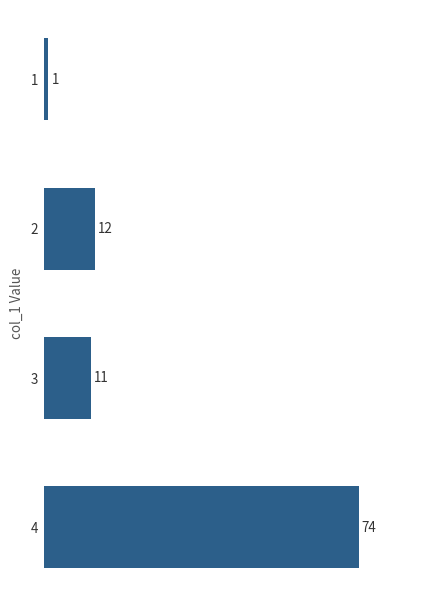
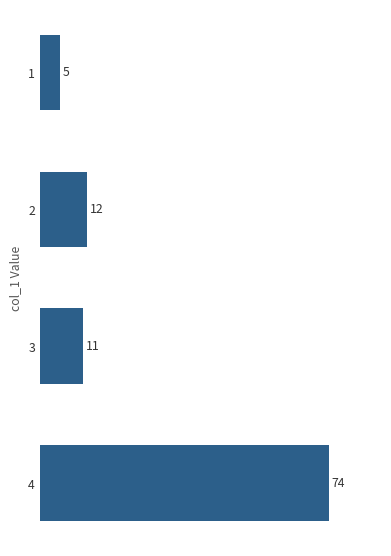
1: 1 -> 5
